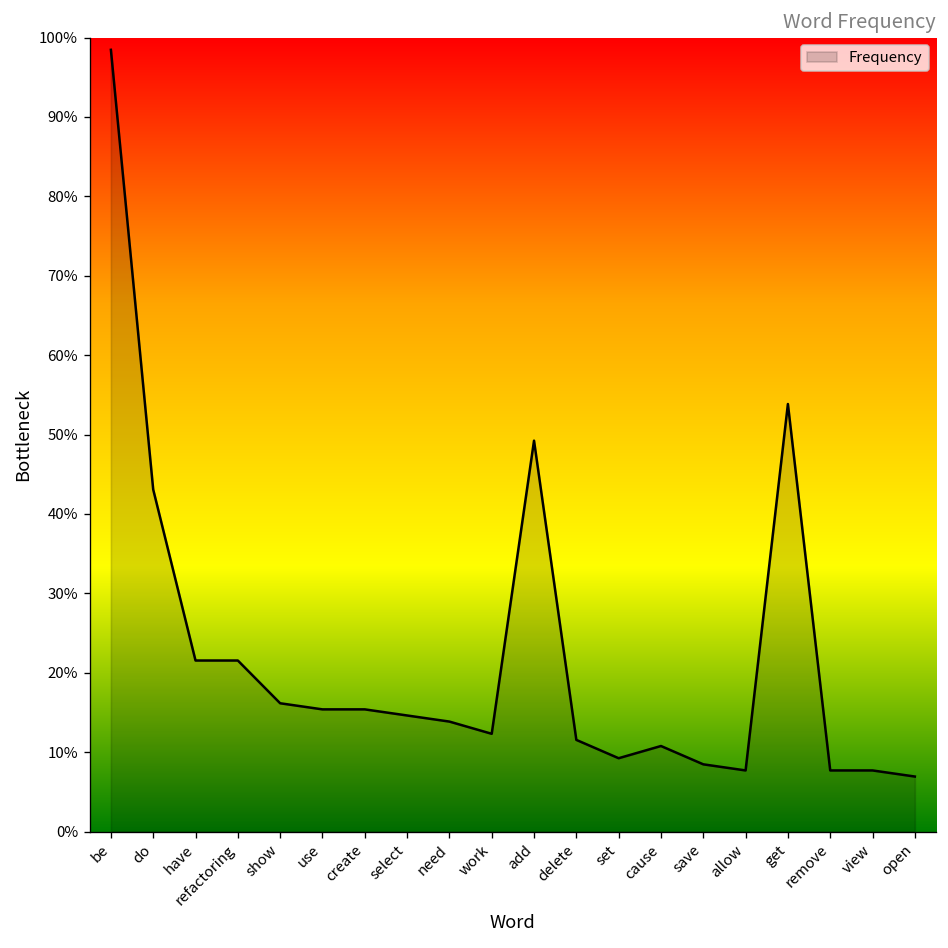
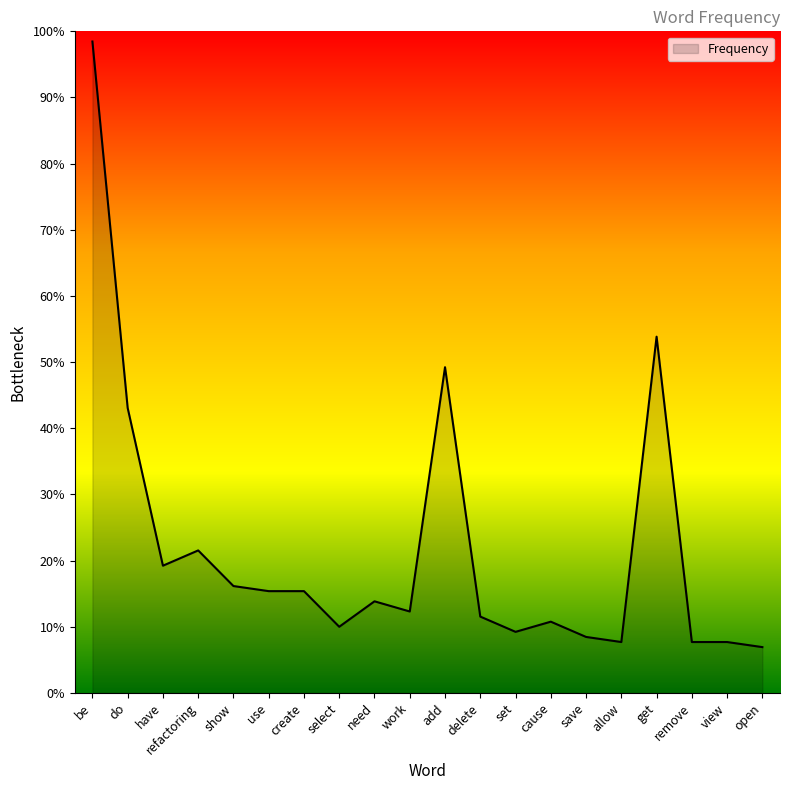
have: 22% -> 19%
select: 15% -> 10%
